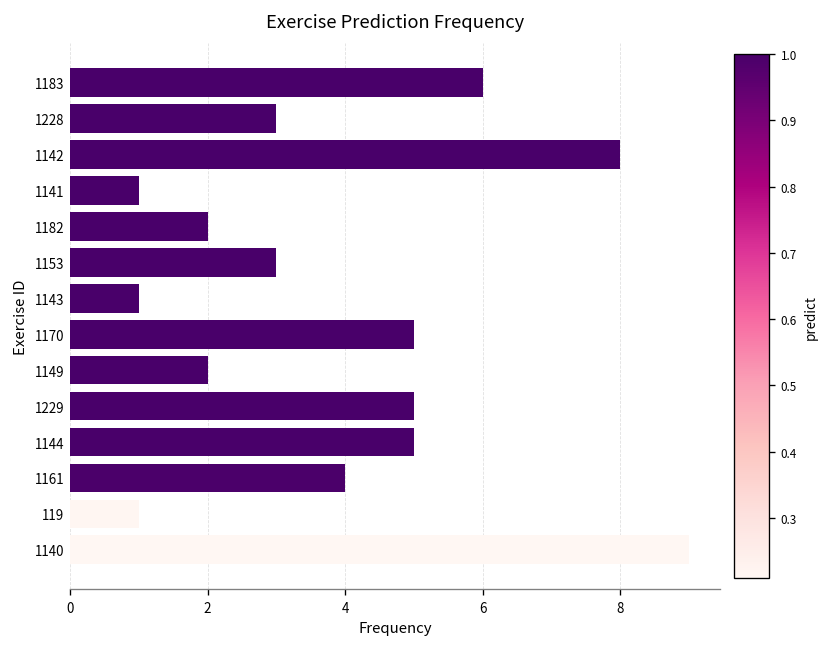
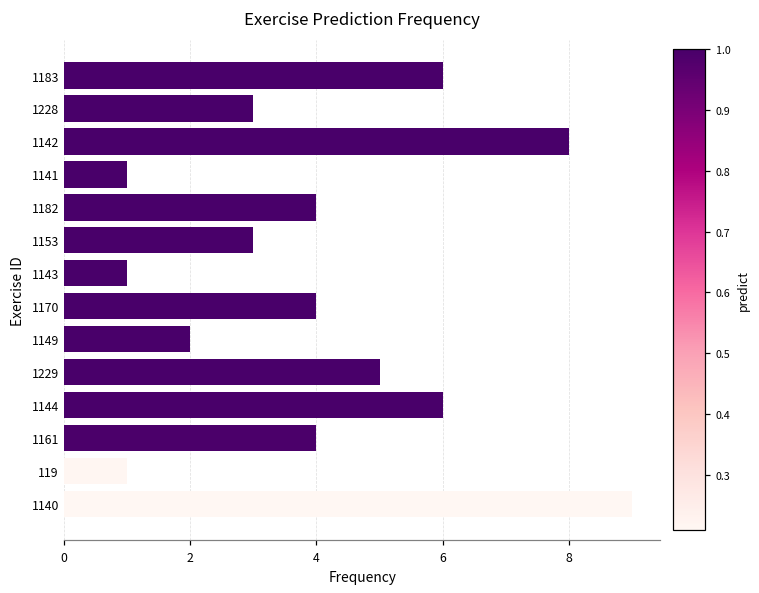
1182: 2 -> 4
1170: 5 -> 4
1144: 5 -> 6
